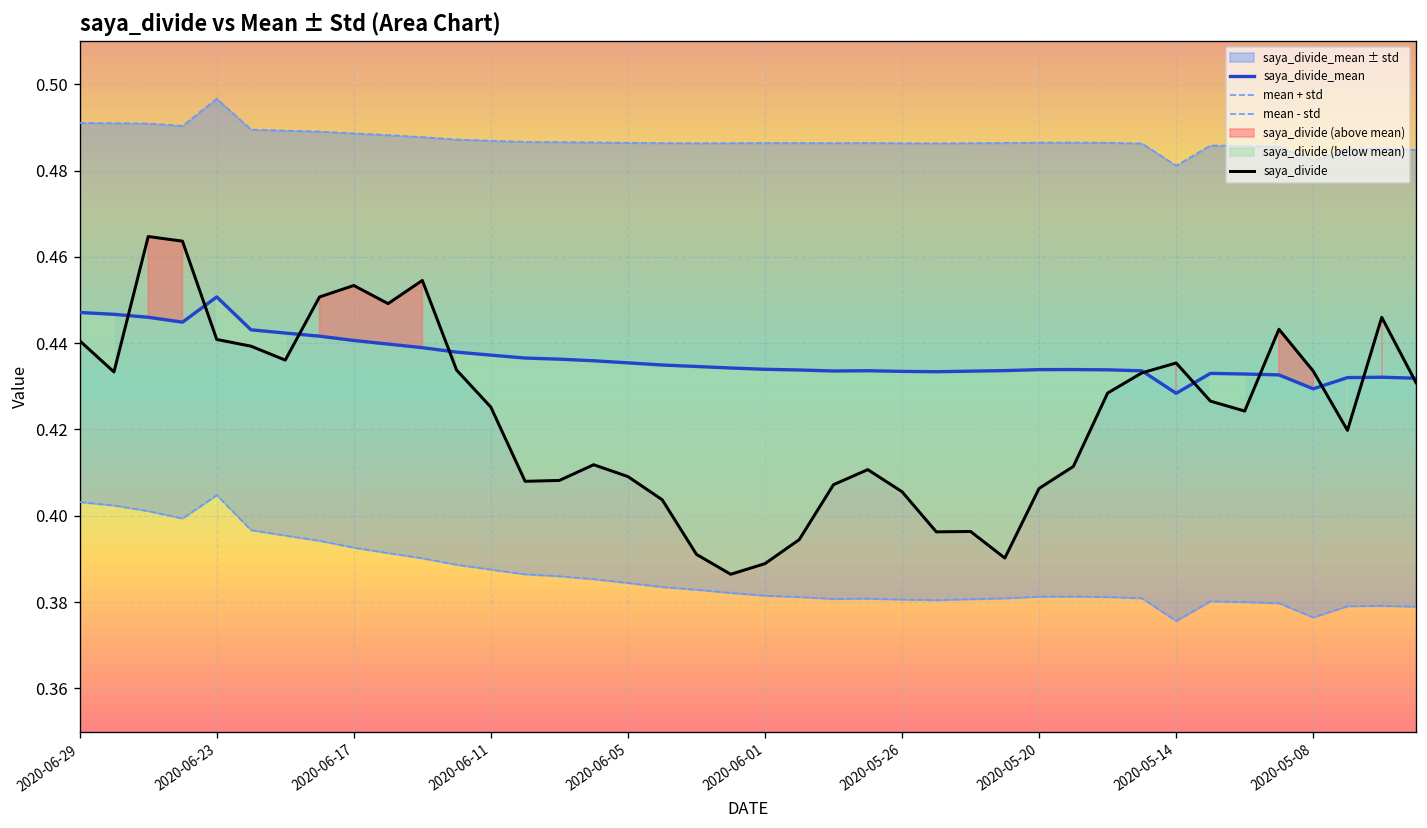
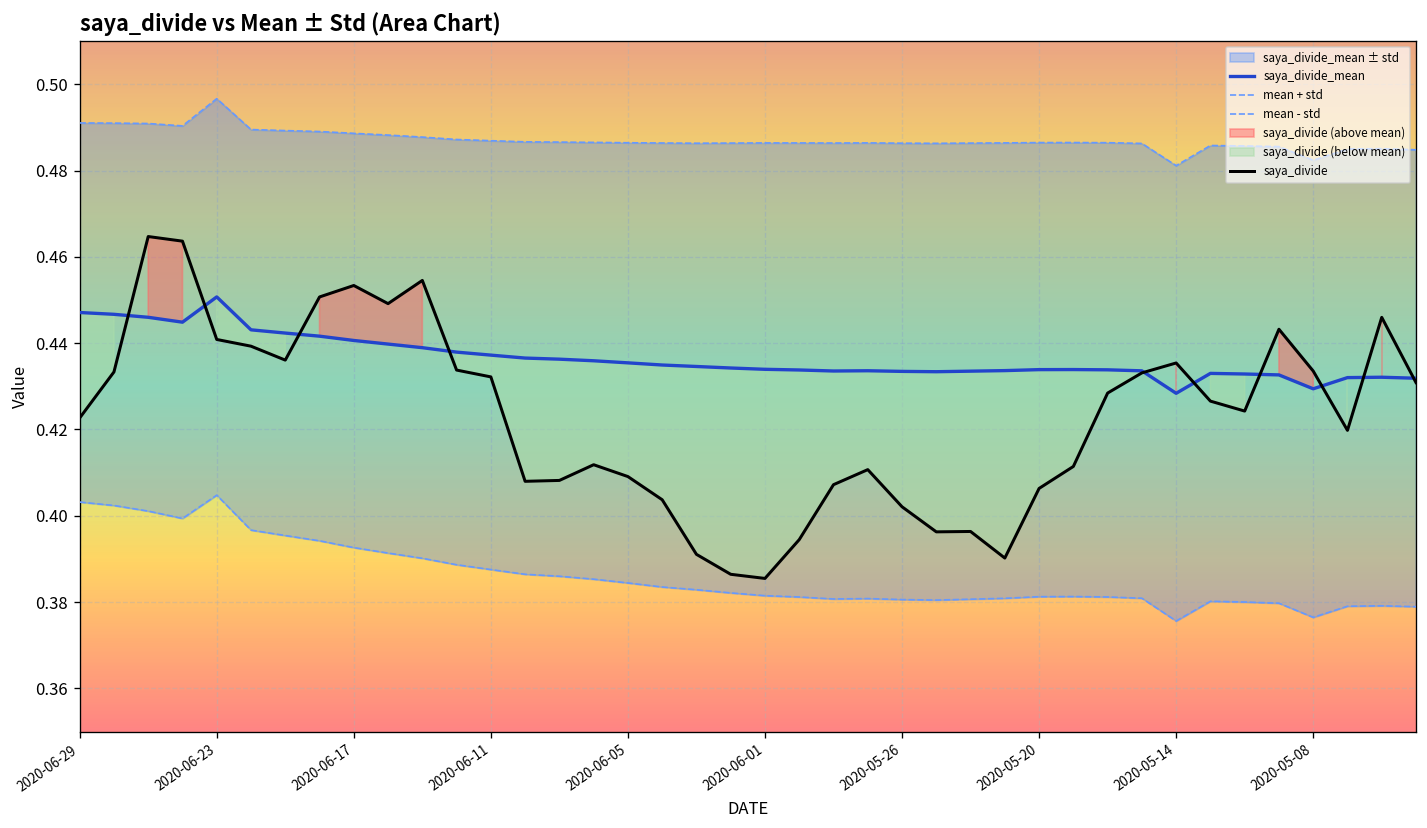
saya_divide, 2020-06-29: 0.441 -> 0.423
saya_divide, 2020-06-11: 0.425 -> 0.432
saya_divide, 2020-06-01: 0.389 -> 0.385
saya_divide, 2020-05-26: 0.406 -> 0.402
